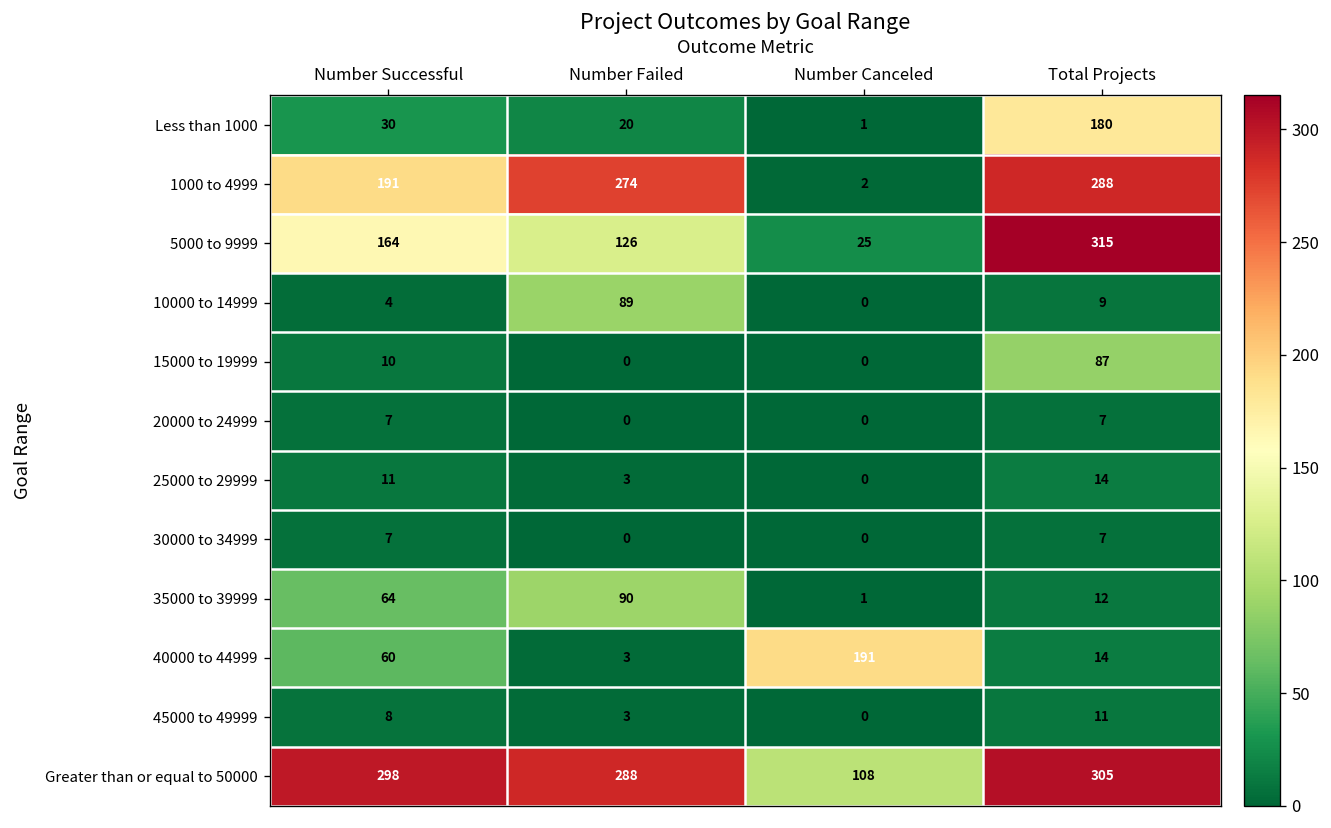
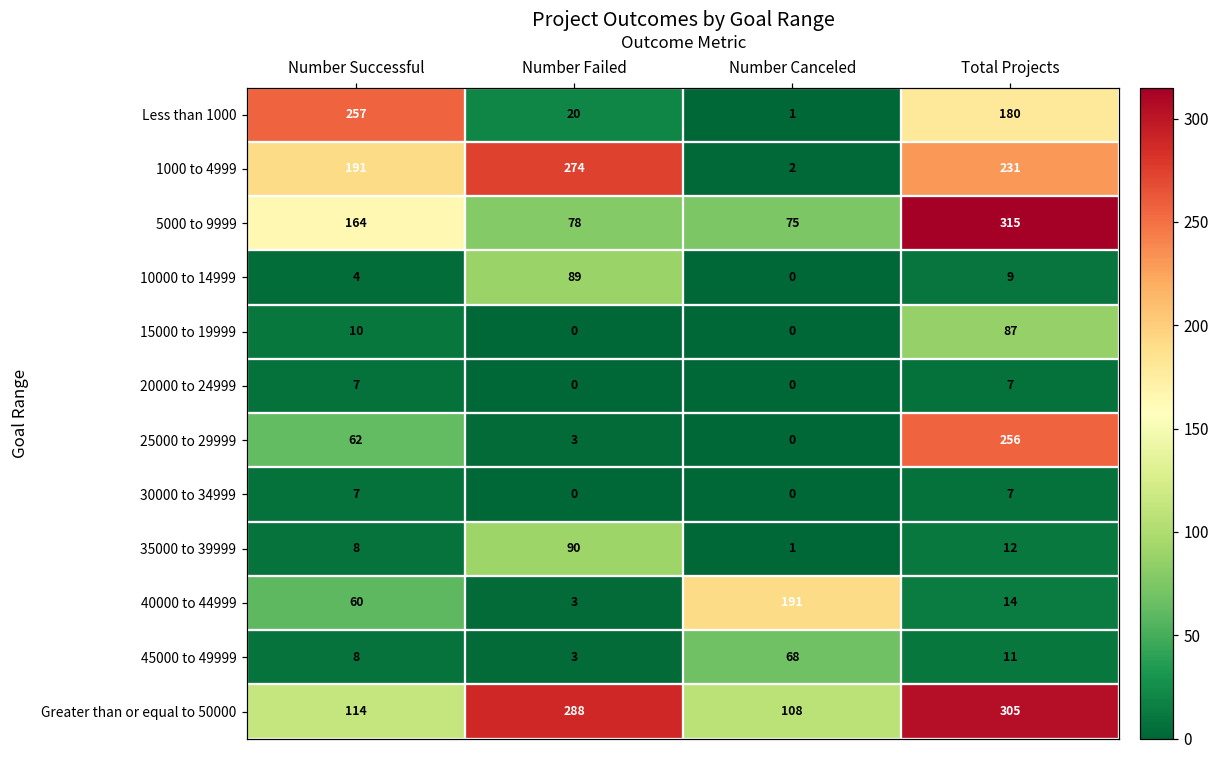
Less than 1000, Number Successful: 30 -> 257
1000 to 4999, Total Projects: 288 -> 231
5000 to 9999, Number Failed: 126 -> 78
5000 to 9999, Number Canceled: 25 -> 75
25000 to 29999, Number Successful: 11 -> 62
25000 to 29999, Total Projects: 14 -> 256
35000 to 39999, Number Successful: 64 -> 8
45000 to 49999, Number Canceled: 0 -> 68
Greater than or equal to 50000, Number Successful: 298 -> 114
